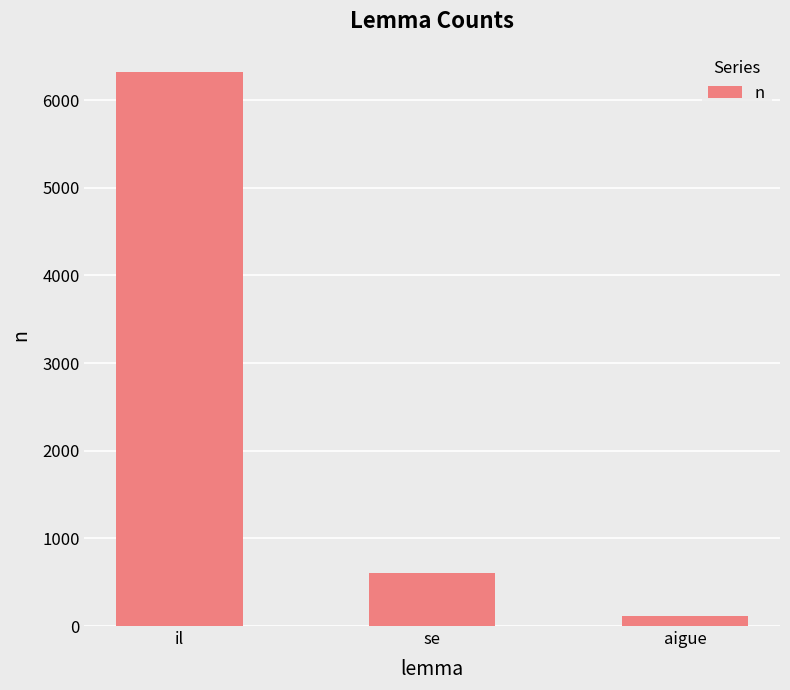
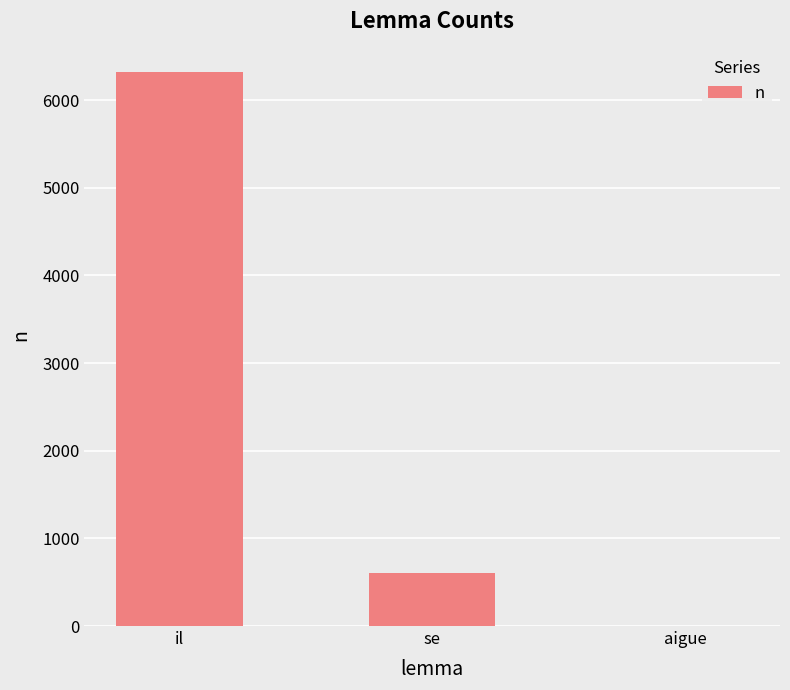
aigue: 100 -> 0
